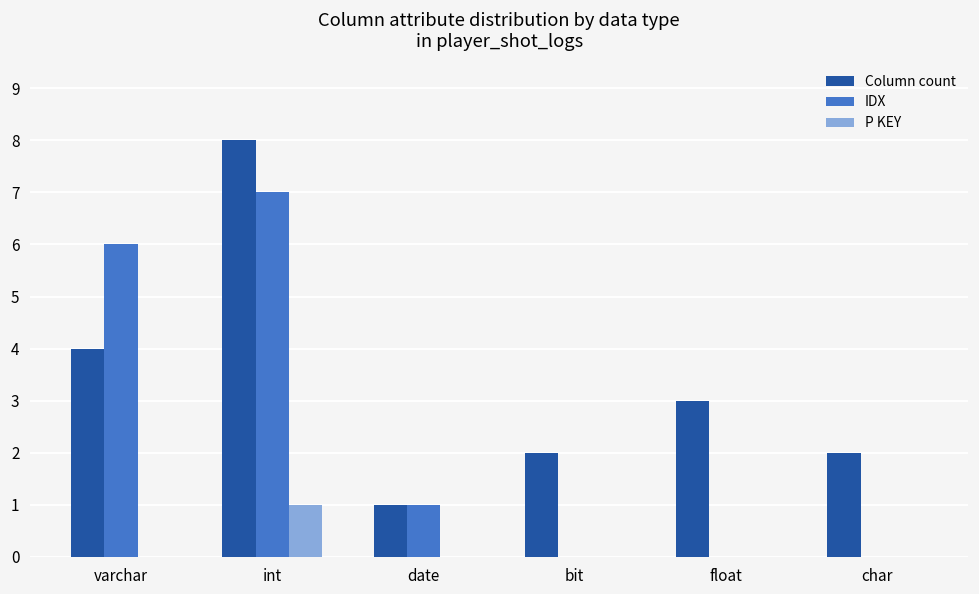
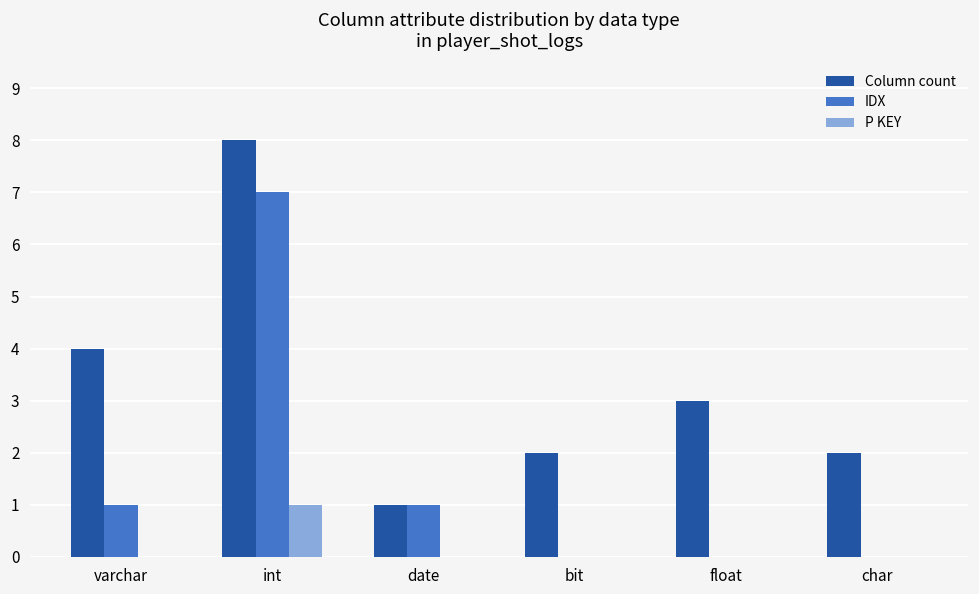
IDX, varchar: 6 -> 1
